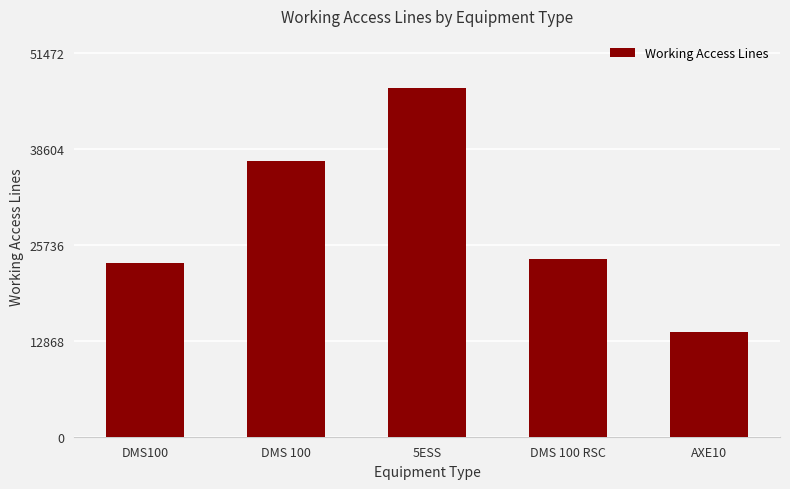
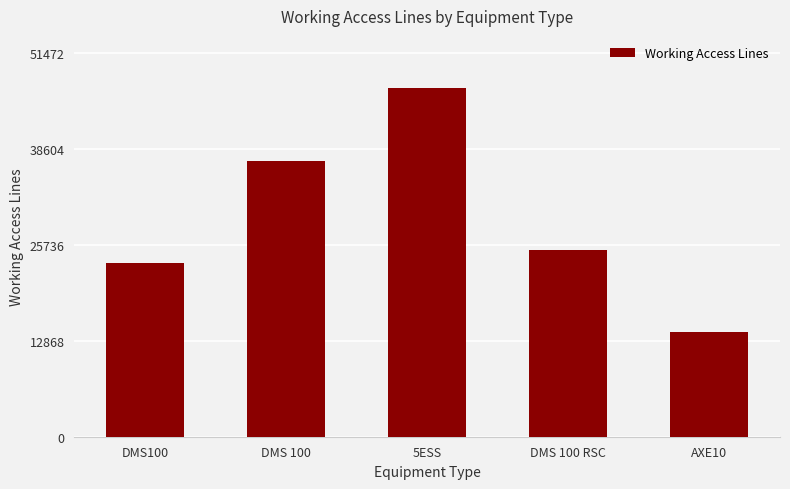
DMS 100 RSC: 24000 -> 25000
